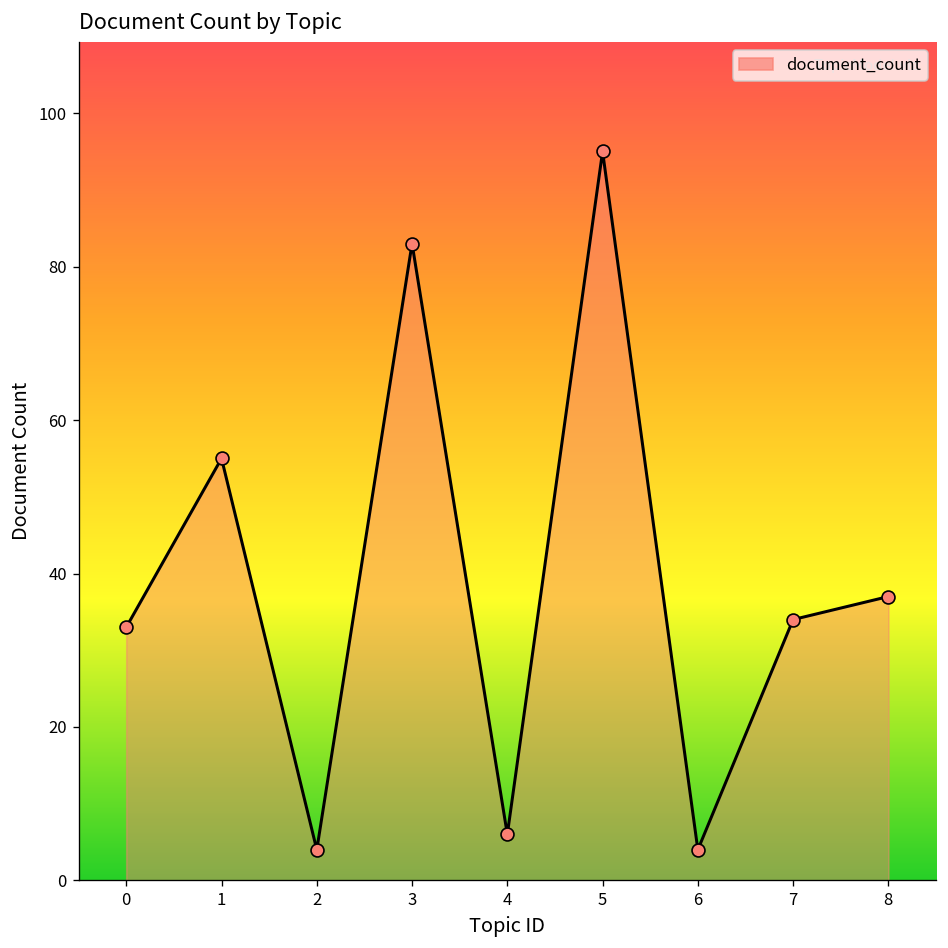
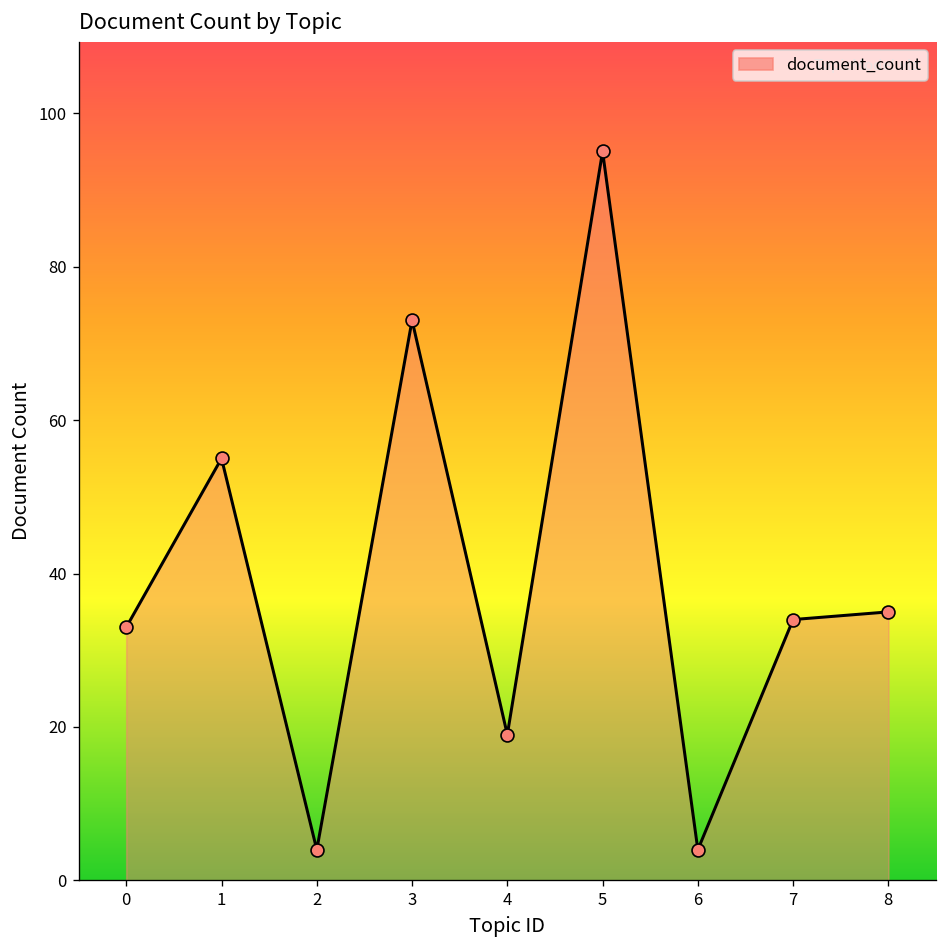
3: 83 -> 73
4: 6 -> 19
8: 37 -> 35
